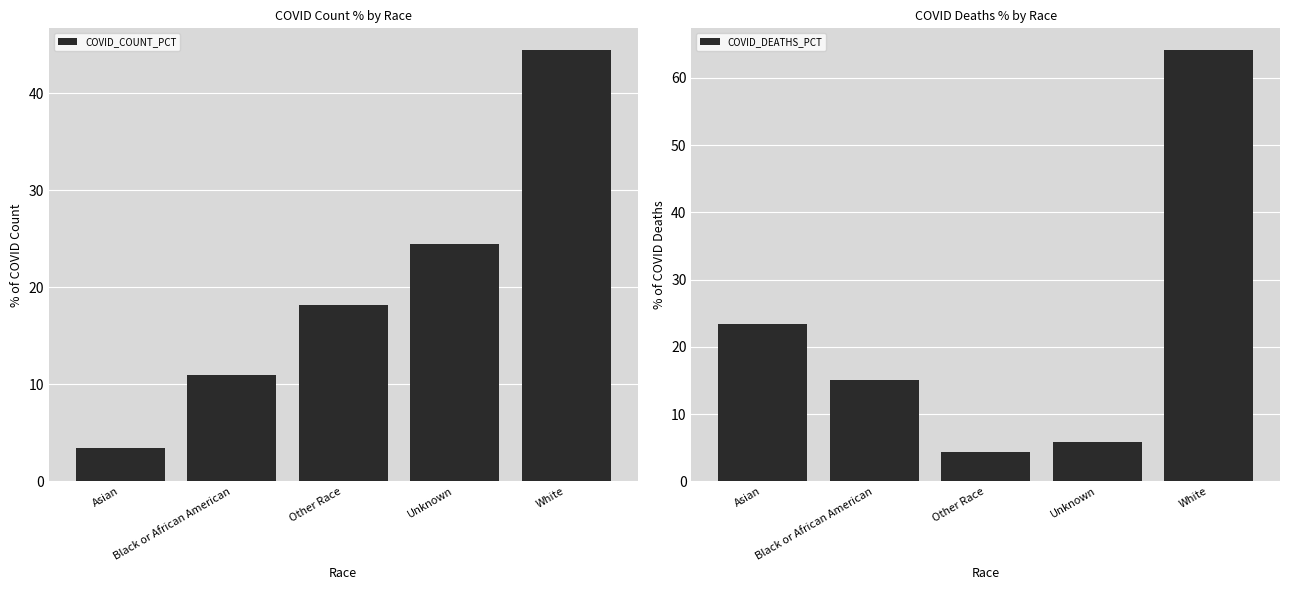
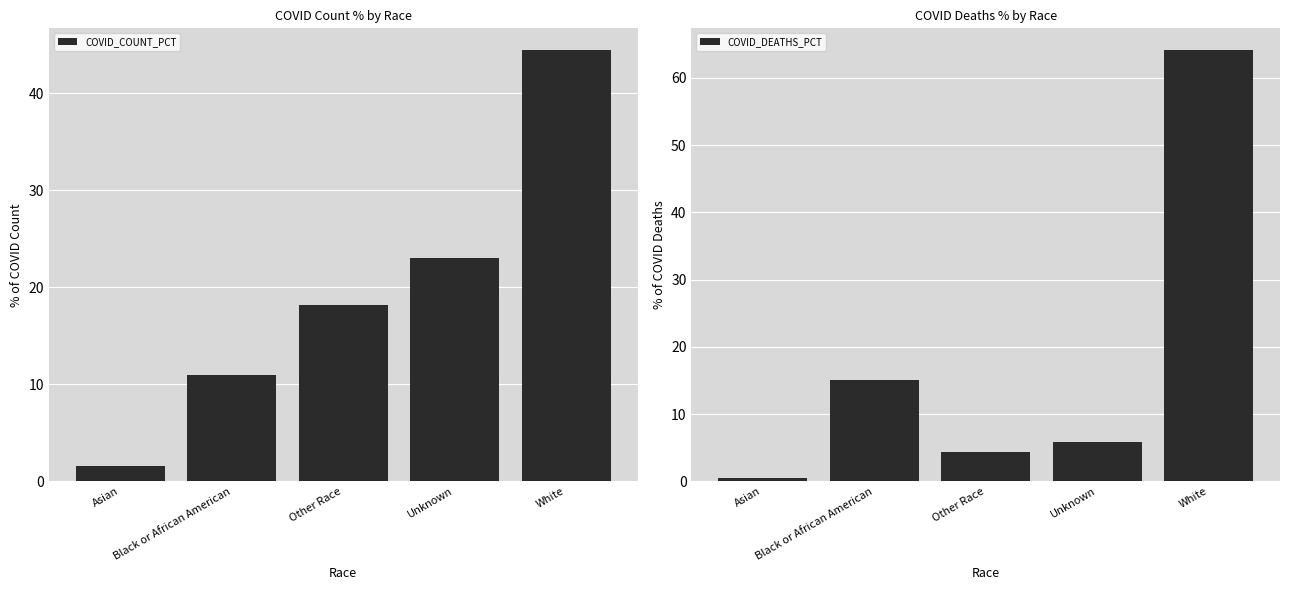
COVID Count % by Race, Asian: 3 -> 2
COVID Count % by Race, Unknown: 25 -> 23
COVID Deaths % by Race, Asian: 23 -> 0
